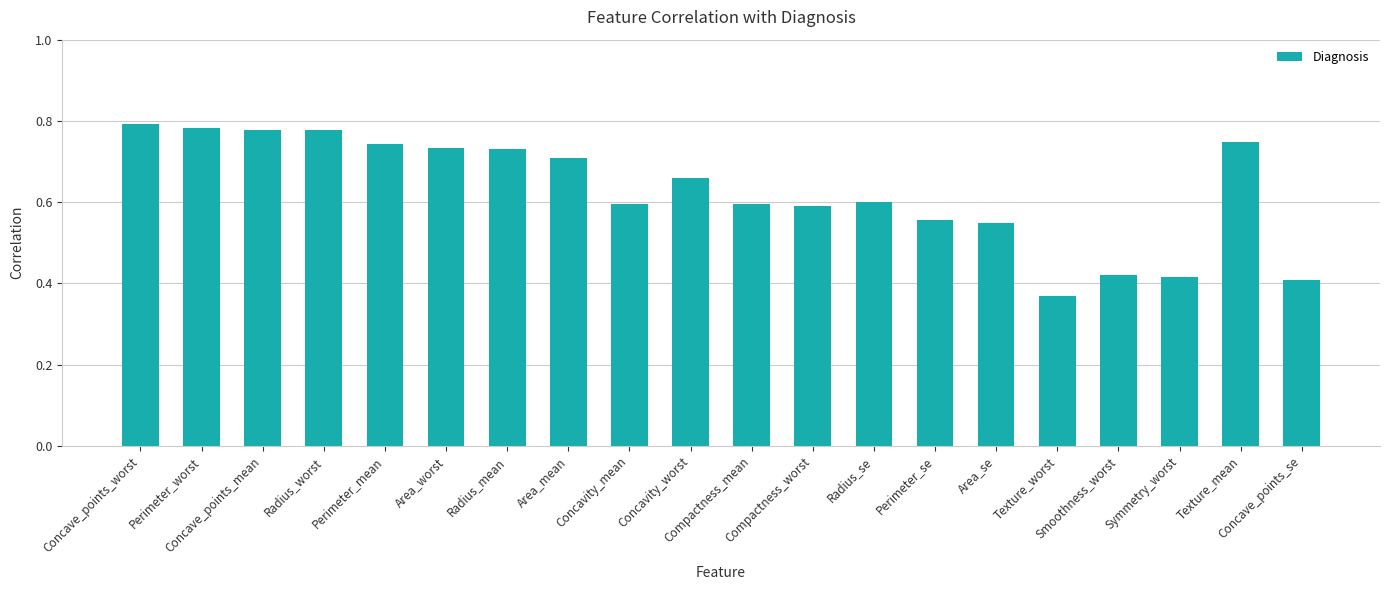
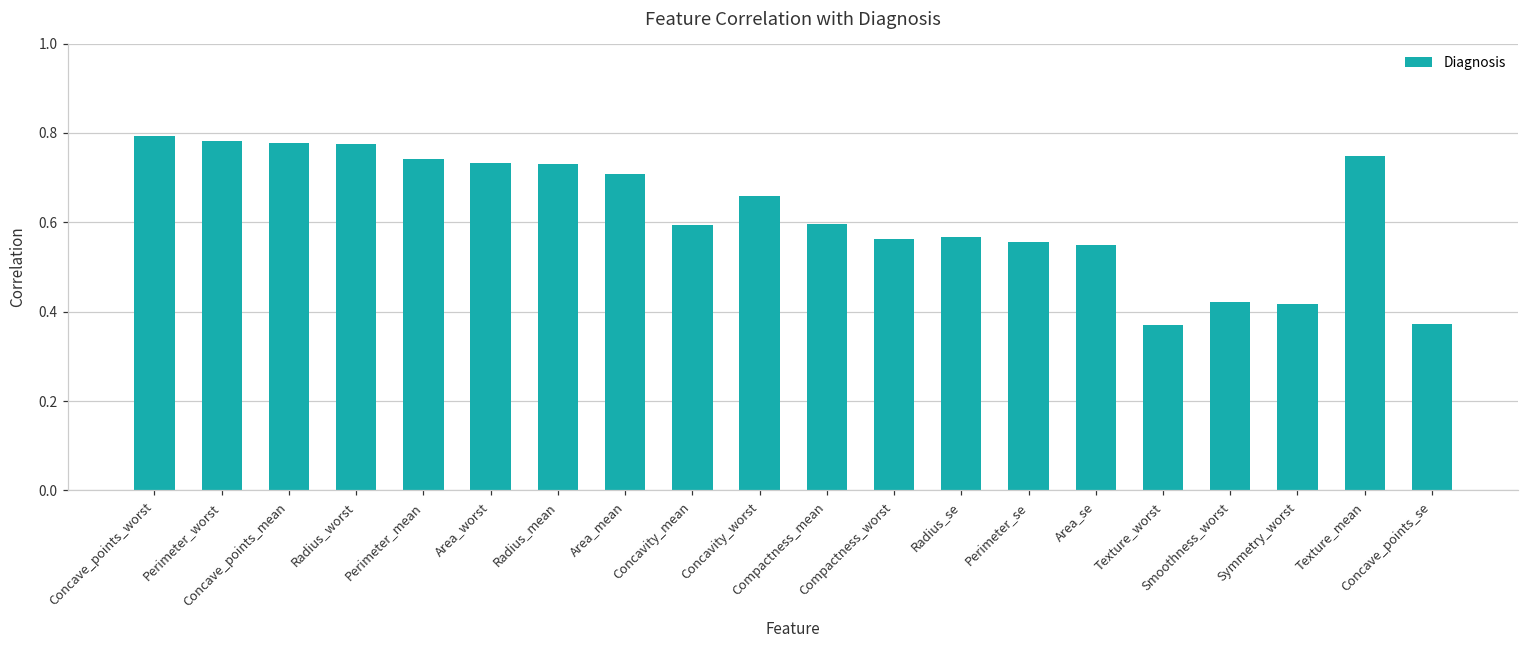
Compactness_worst: 0.59 -> 0.56
Radius_se: 0.60 -> 0.57
Concave_points_se: 0.41 -> 0.37
